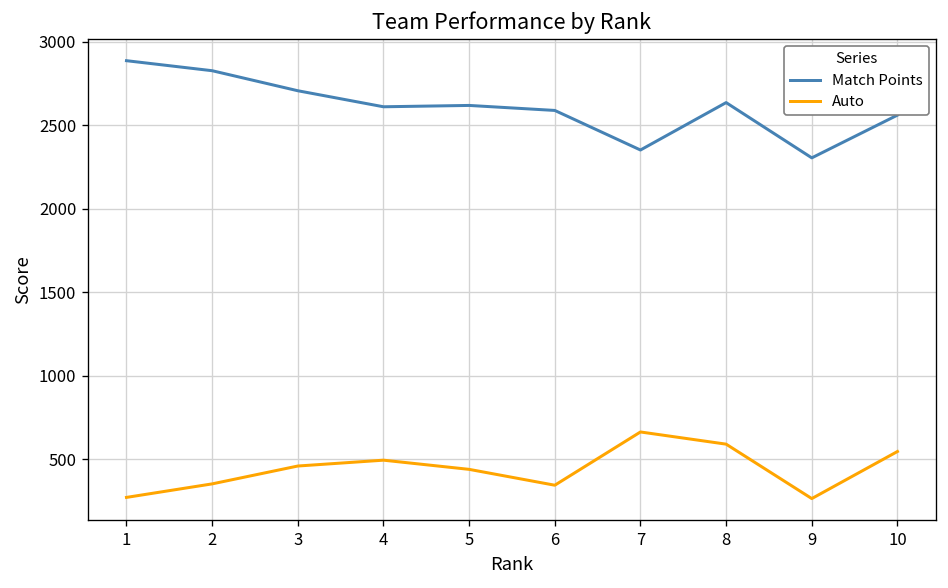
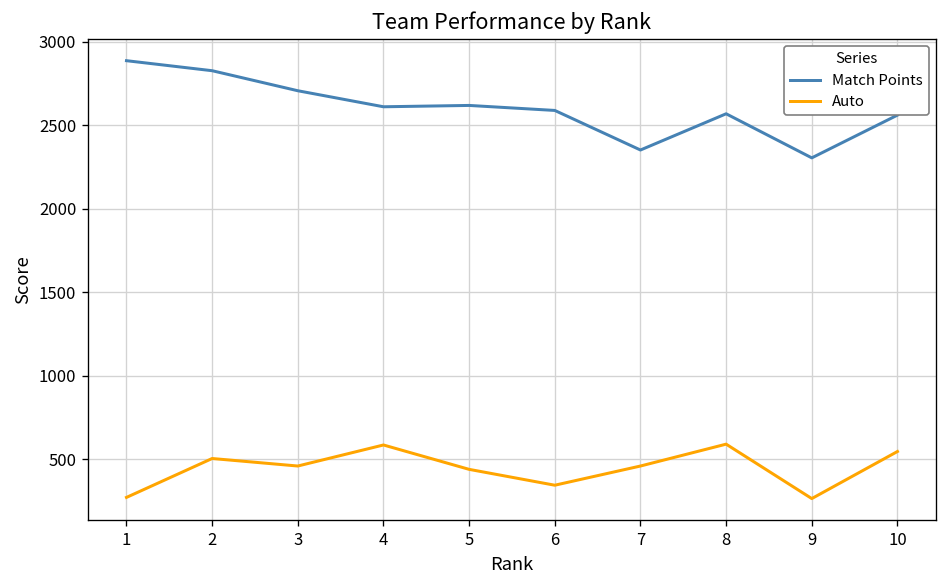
Auto, 2: 350 -> 510
Auto, 4: 500 -> 590
Auto, 7: 660 -> 460
Match Points, 8: 2640 -> 2570
